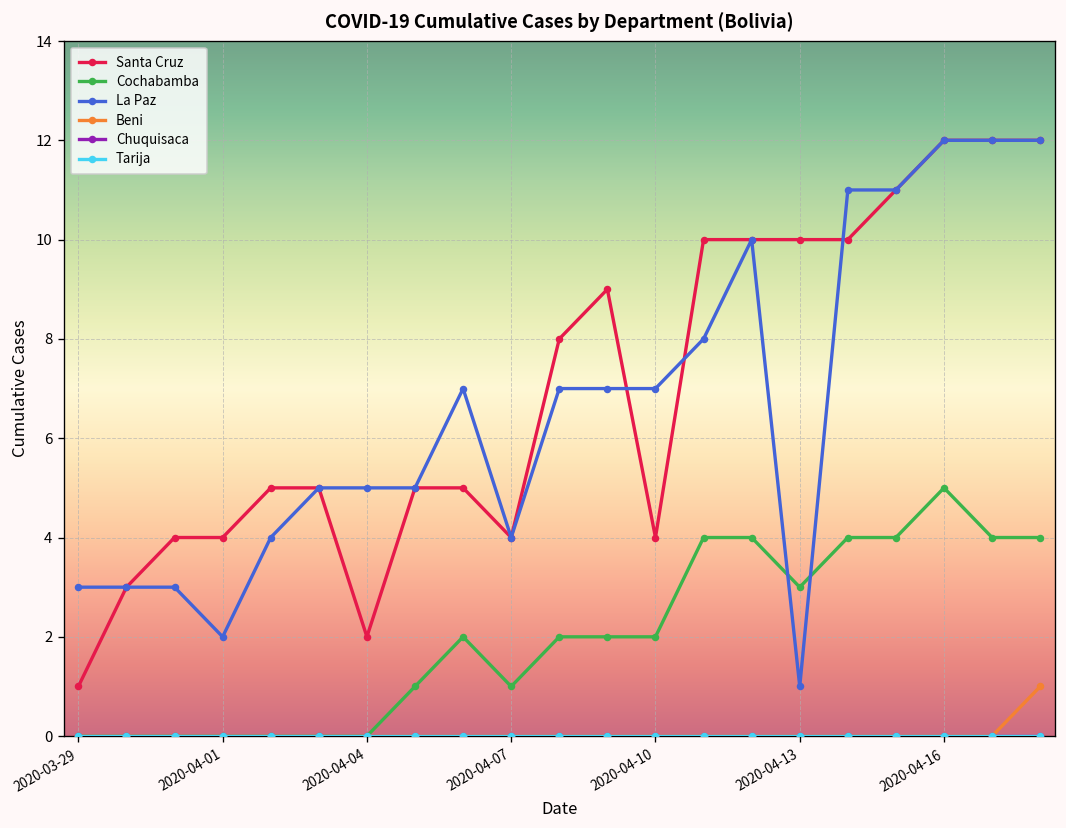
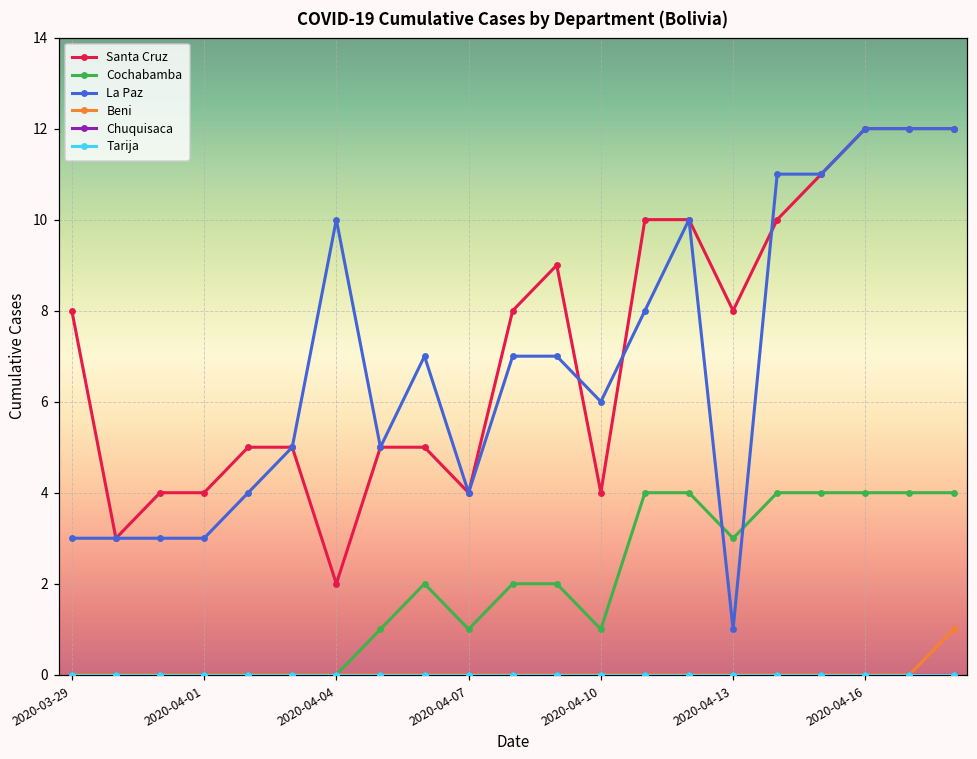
Santa Cruz, 2020-03-29: 1 -> 8
La Paz, 2020-04-01: 2 -> 3
La Paz, 2020-04-04: 5 -> 10
Cochabamba, 2020-04-10: 2 -> 1
La Paz, 2020-04-10: 7 -> 6
Santa Cruz, 2020-04-13: 10 -> 8
Cochabamba, 2020-04-16: 5 -> 4
